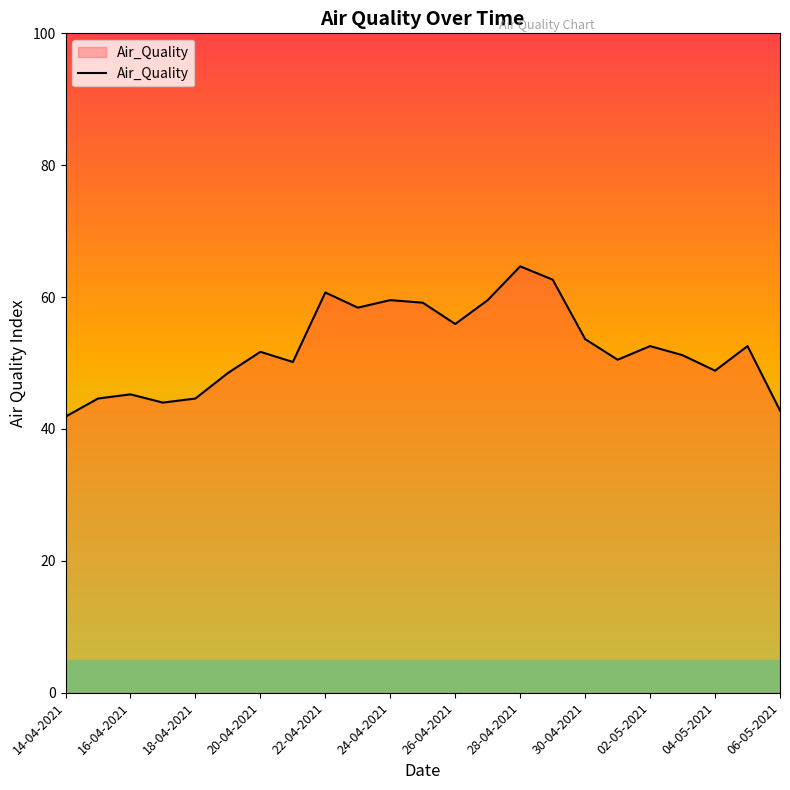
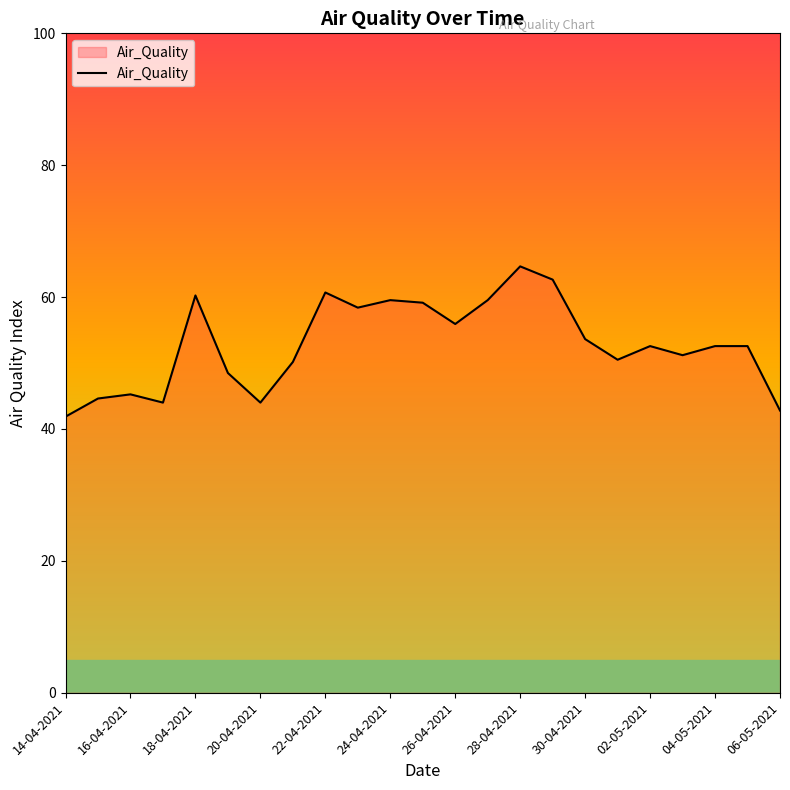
18-04-2021: 45 -> 60
20-04-2021: 52 -> 44
04-05-2021: 49 -> 53
